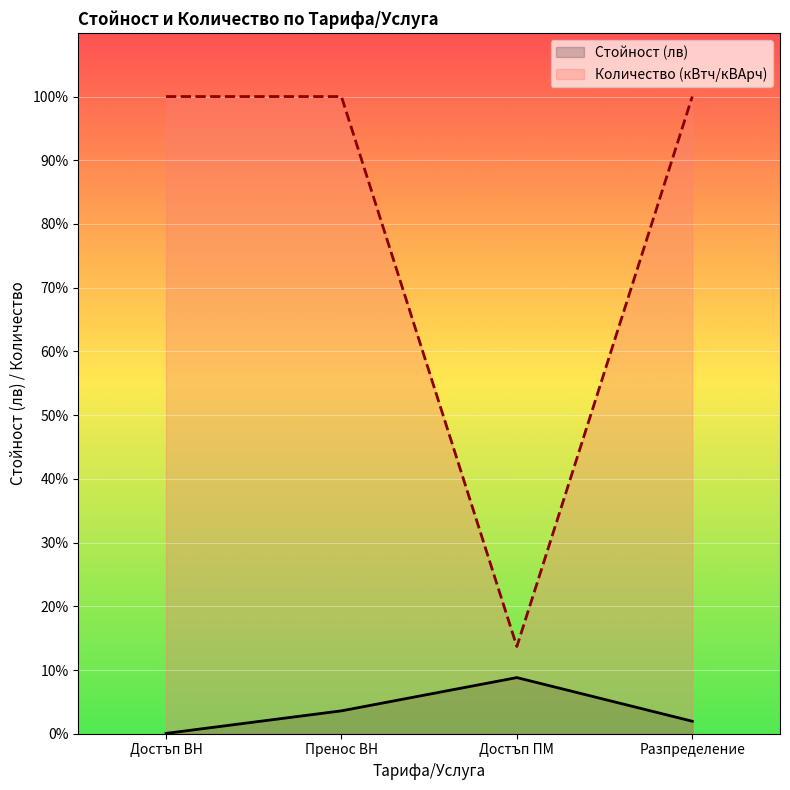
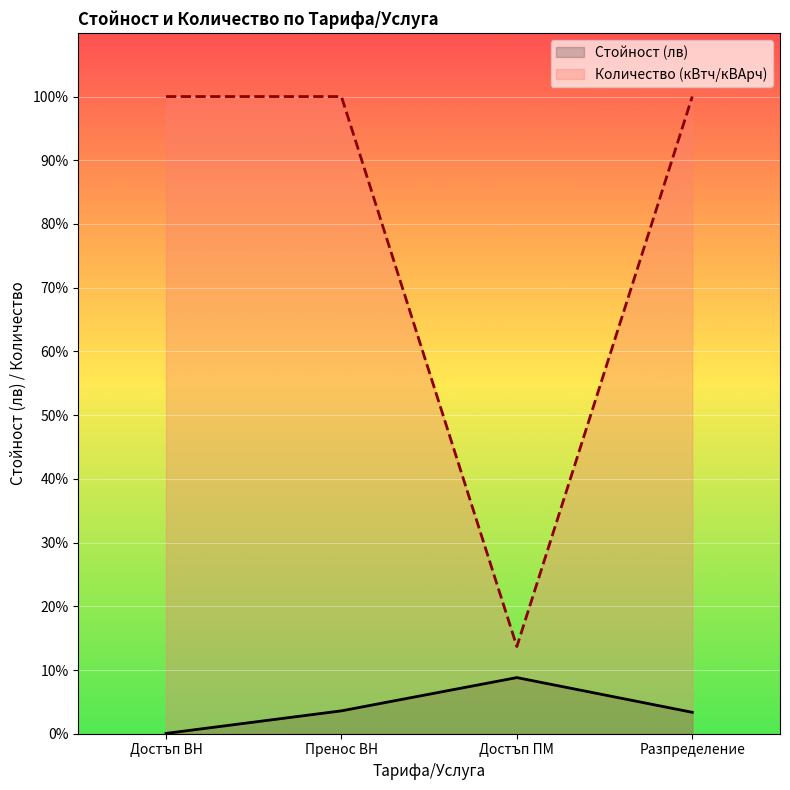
Стойност (лв), Разпределение: 2% -> 3%
